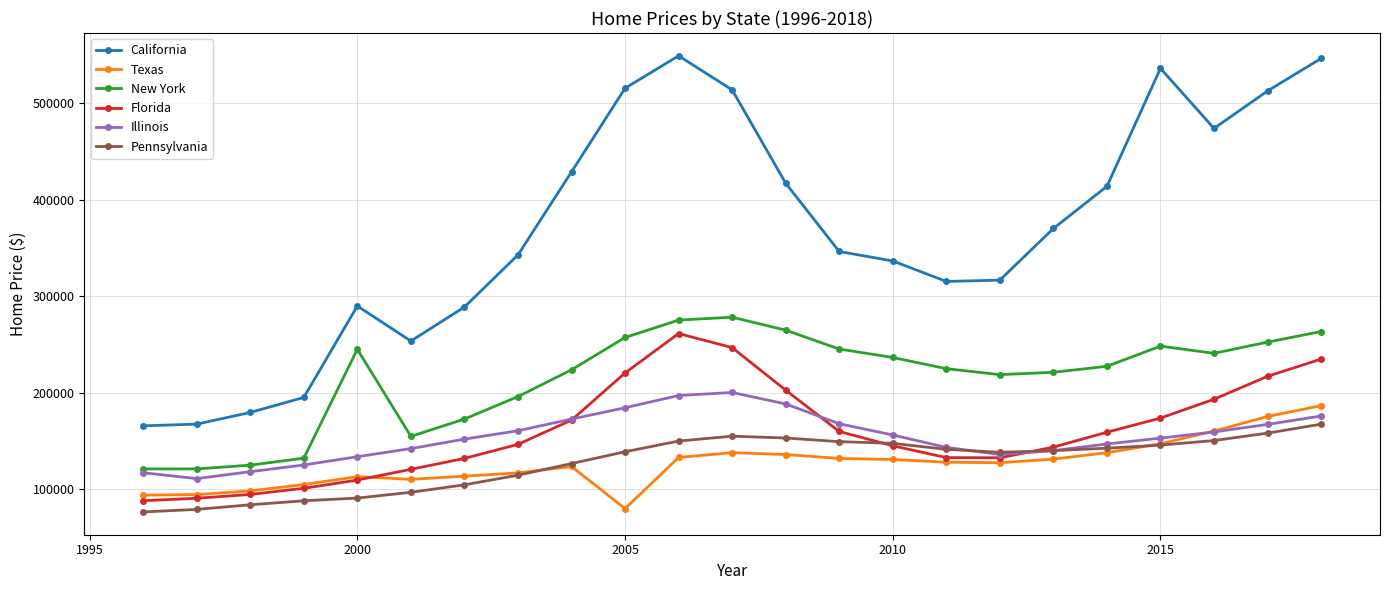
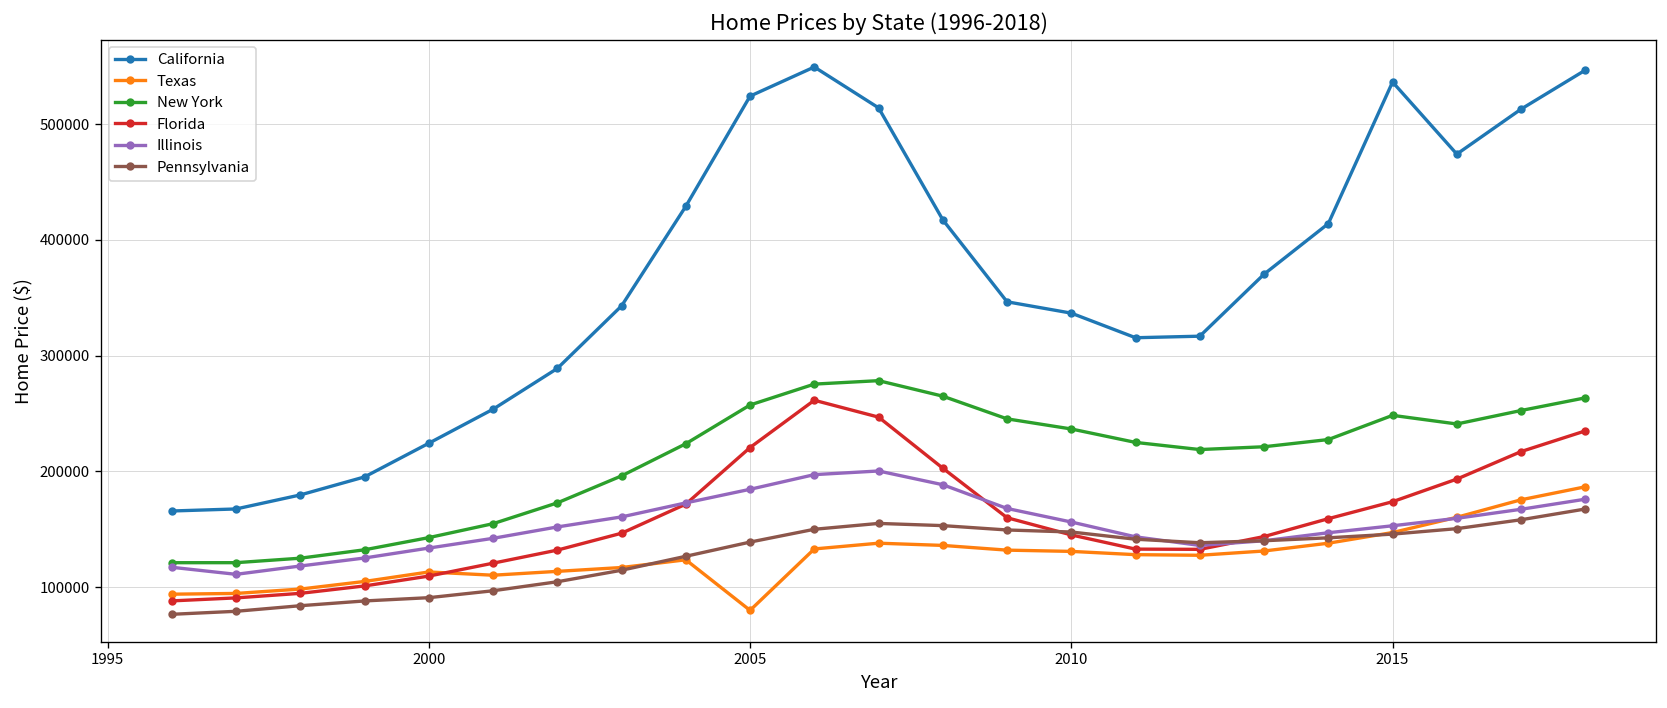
California, 2000: 290000 -> 220000
New York, 2000: 250000 -> 140000
California, 2005: 516000 -> 524000
